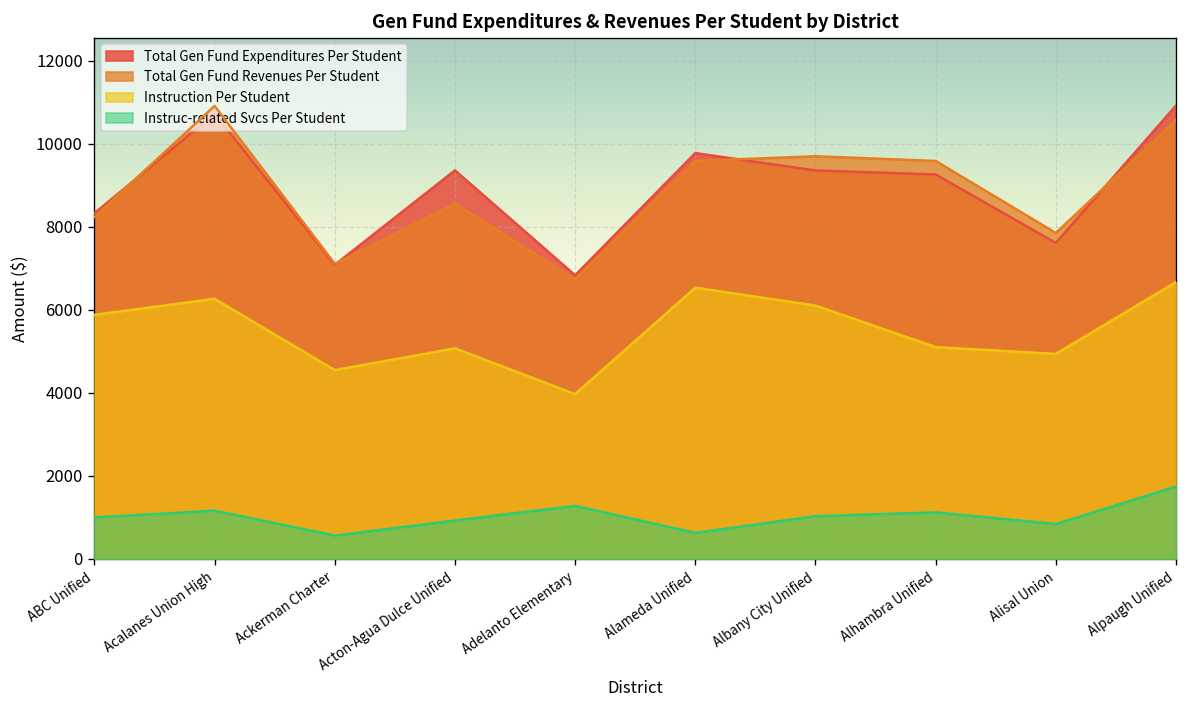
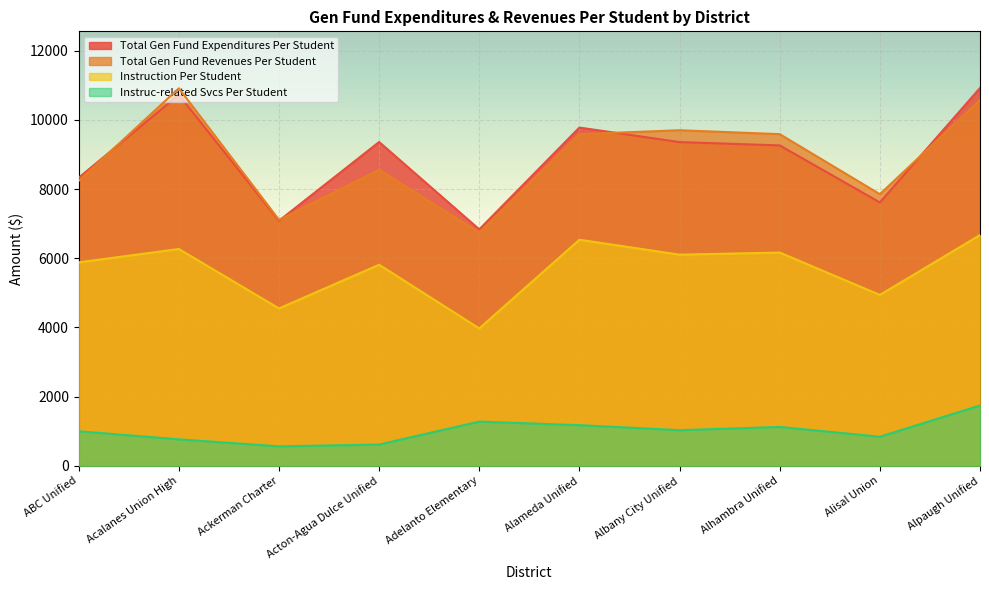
Instruc-related Svcs Per Student, Acalanes Union High: 1200 -> 800
Instruction Per Student, Acton-Agua Dulce Unified: 5100 -> 5800
Instruc-related Svcs Per Student, Acton-Agua Dulce Unified: 900 -> 600
Instruc-related Svcs Per Student, Alameda Unified: 600 -> 1200
Instruction Per Student, Alhambra Unified: 5100 -> 6200
